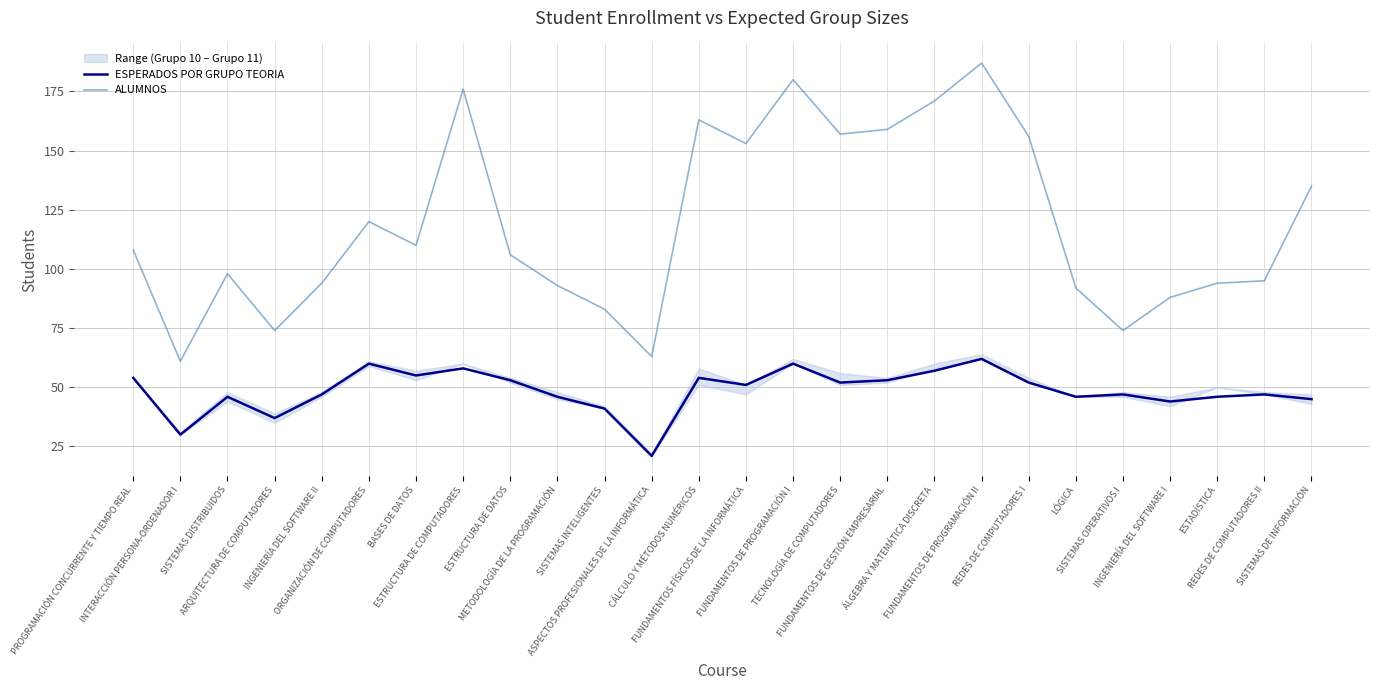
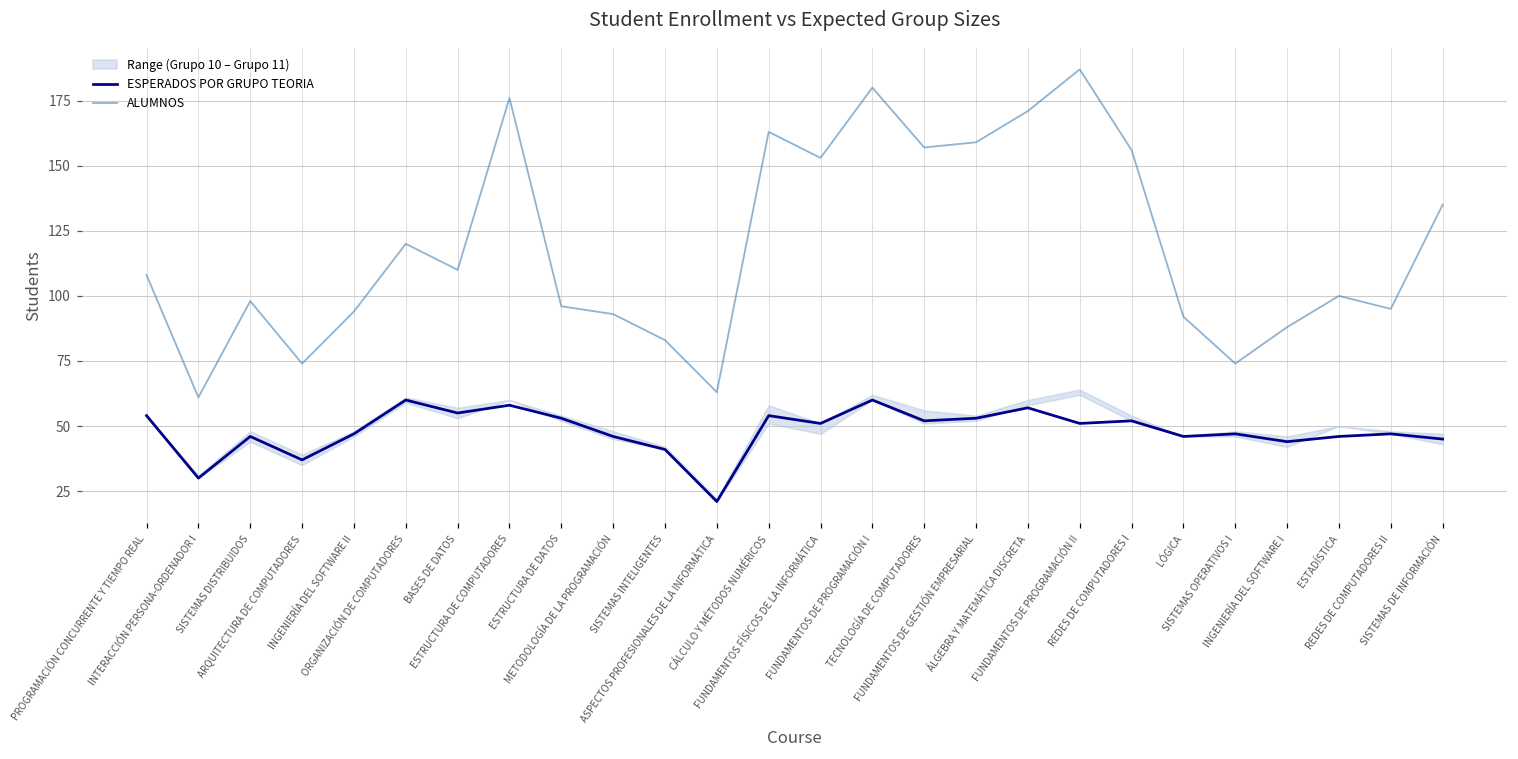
ALUMNOS, ESTRUCTURA DE DATOS: 106 -> 96
ESPERADOS POR GRUPO TEORIA, FUNDAMENTOS DE PROGRAMACIÓN II: 62 -> 51
ALUMNOS, ESTADÍSTICA: 94 -> 100
